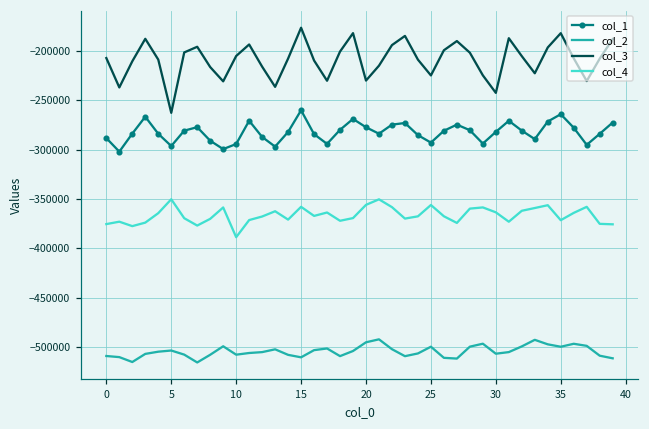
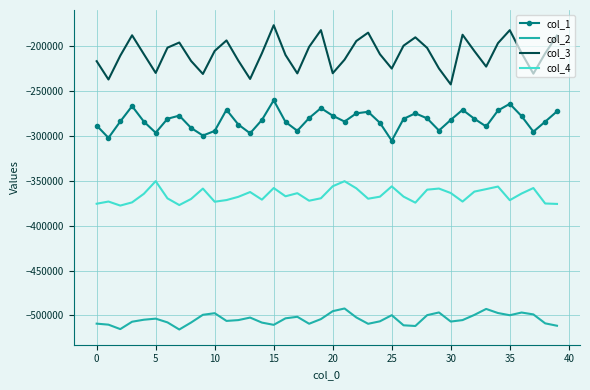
col_3, 0: -210000 -> -220000
col_3, 5: -260000 -> -230000
col_2, 10: -510000 -> -500000
col_4, 10: -390000 -> -370000
col_1, 25: -290000 -> -310000
